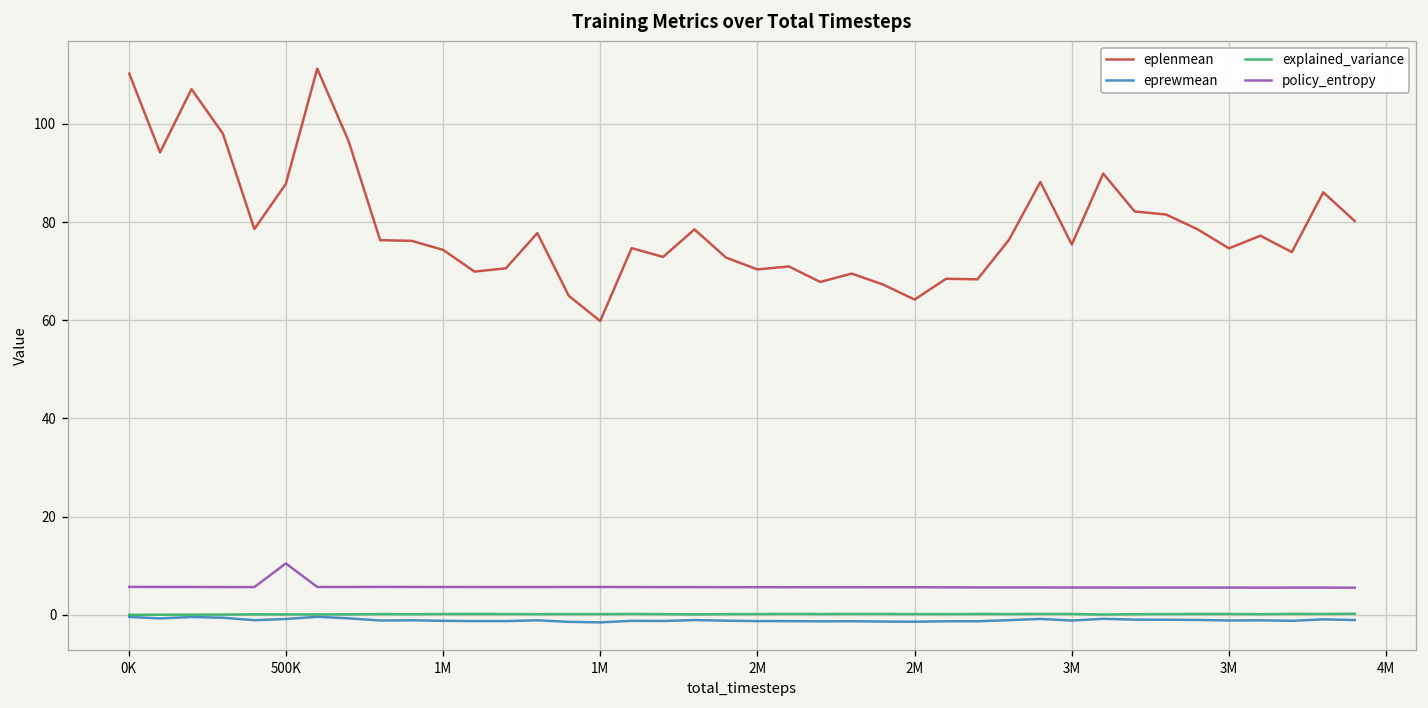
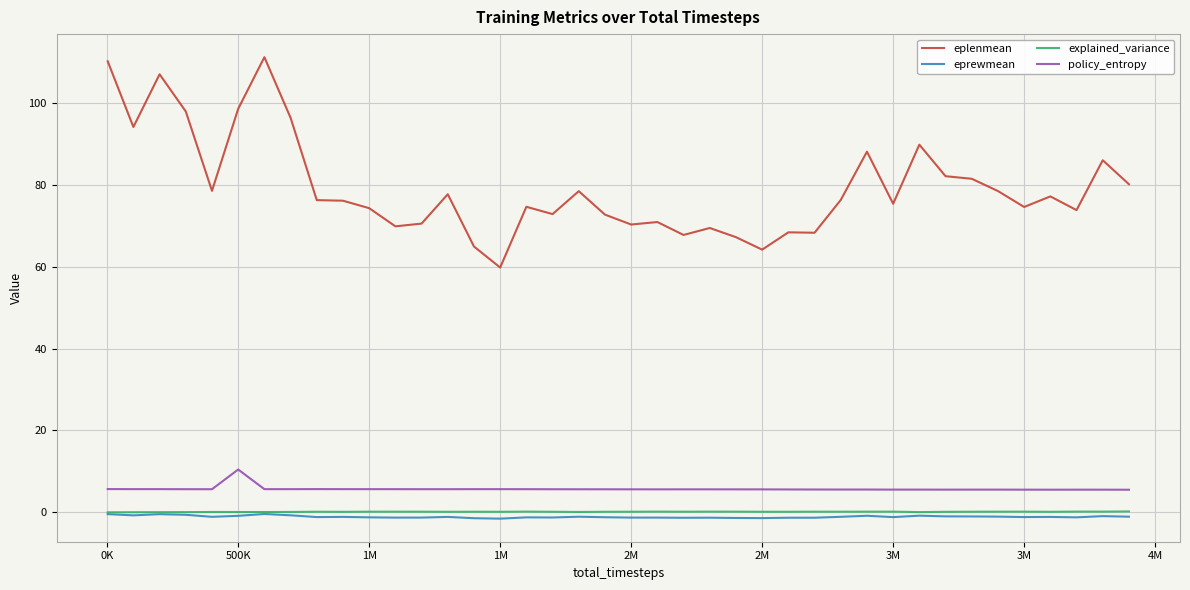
eplenmean, 500K: 88 -> 99
